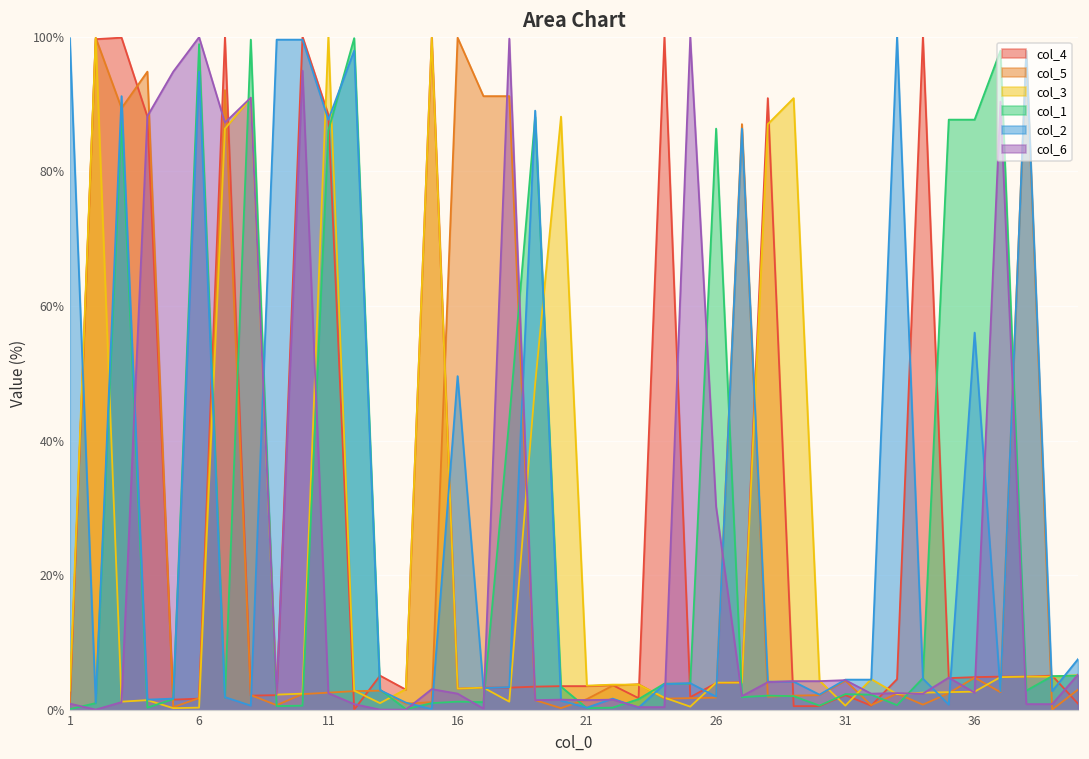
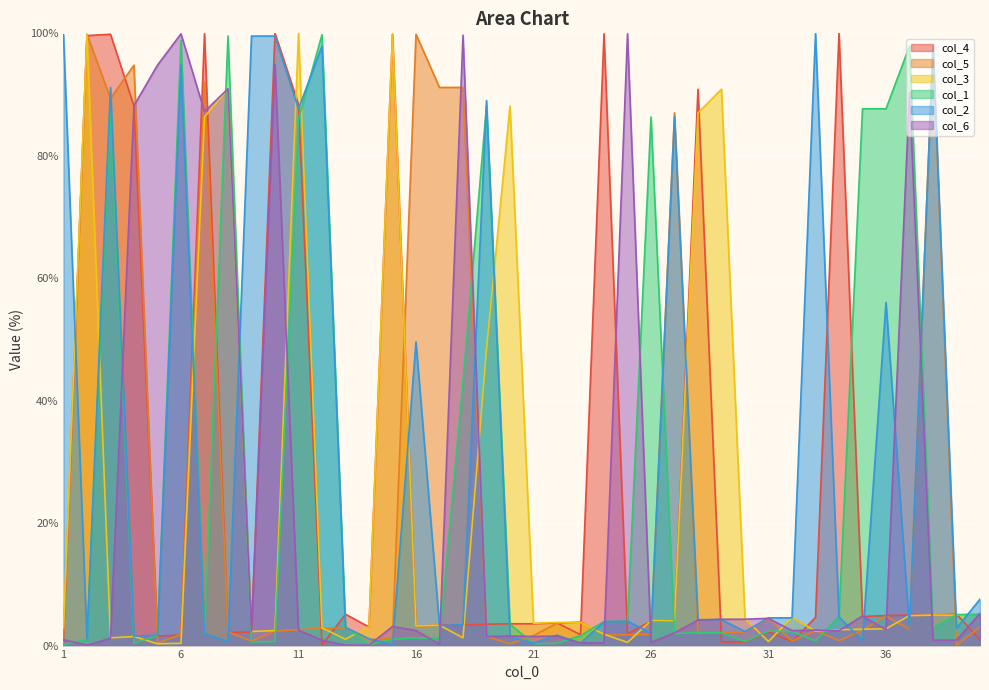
col_6, 26: 30% -> 1%
